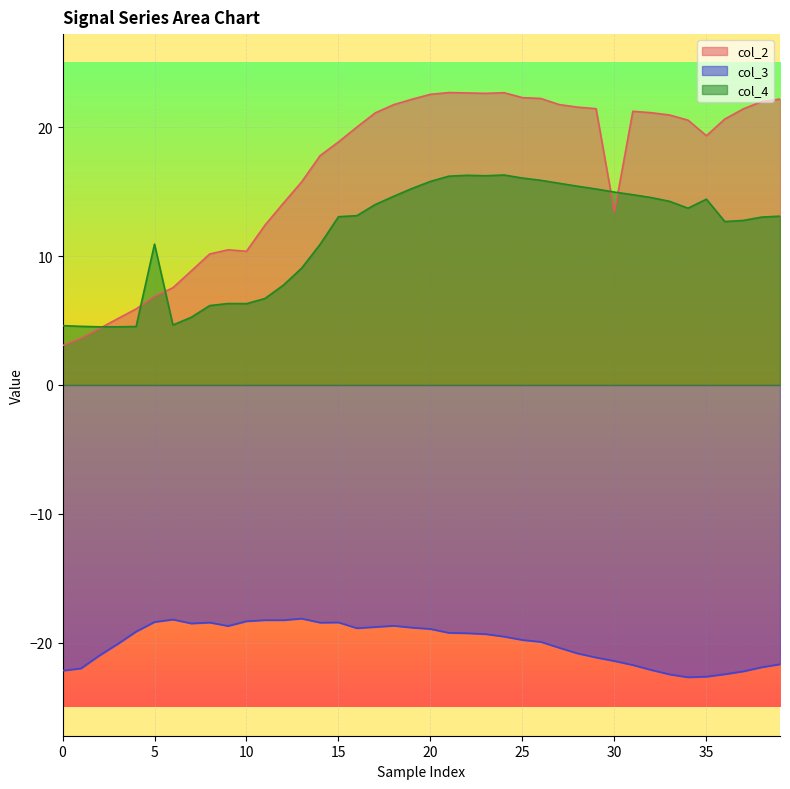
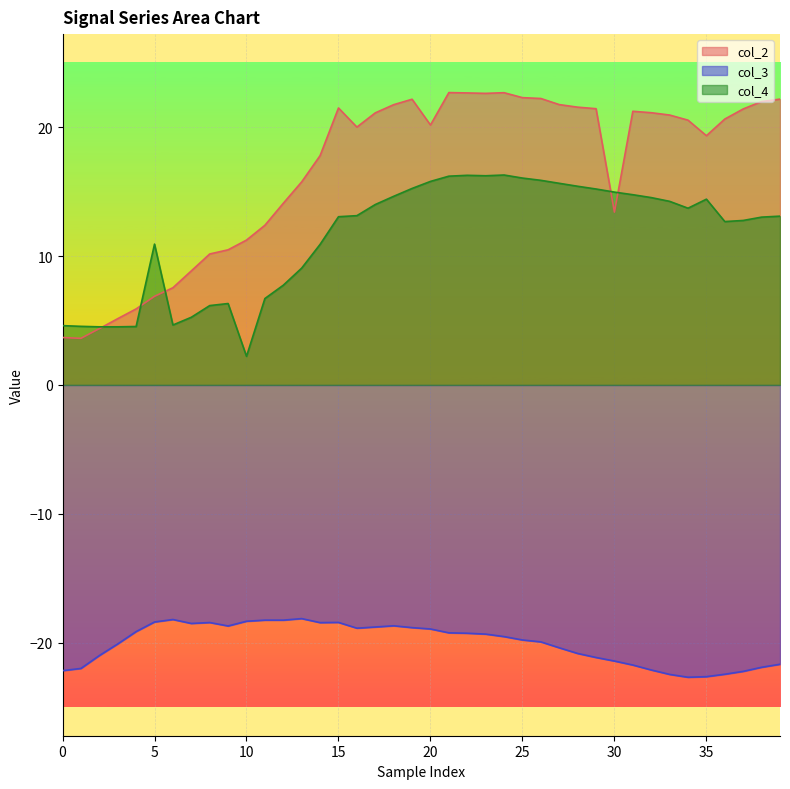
col_2, 0: 3.1 -> 3.7
col_2, 10: 10.4 -> 11.2
col_4, 10: 6.3 -> 2.2
col_2, 15: 18.8 -> 21.5
col_2, 20: 22.5 -> 20.2
